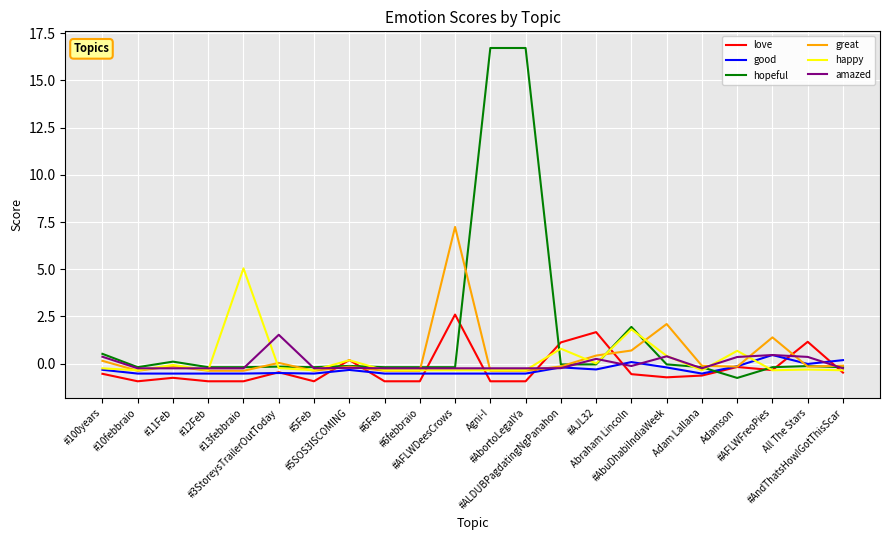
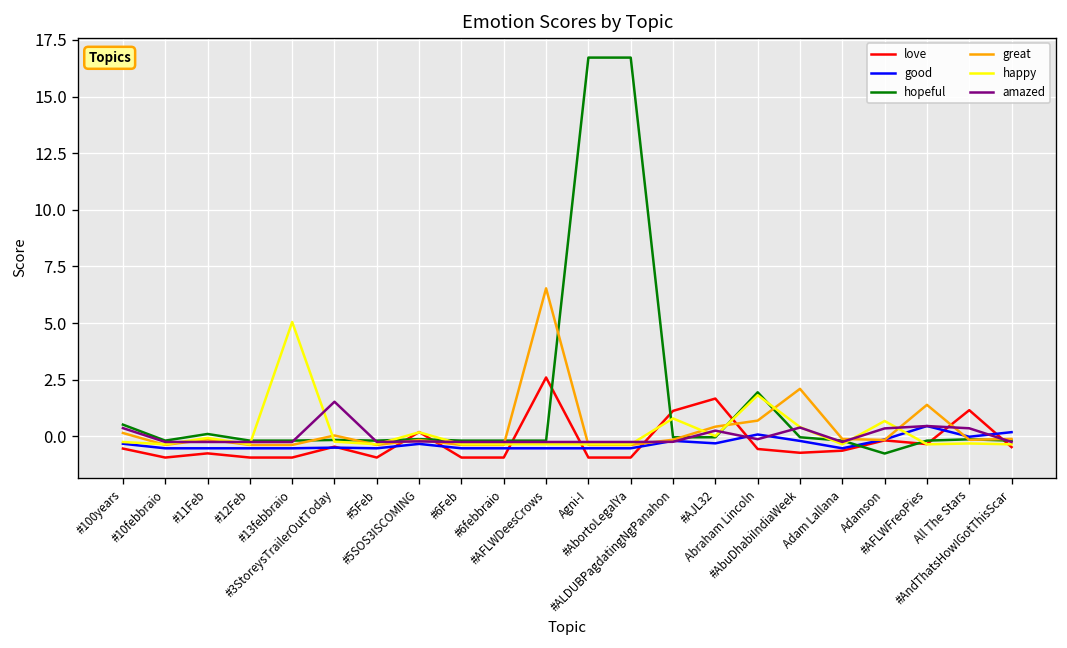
great, #AFLWDeesCrows: 7.2 -> 6.5
